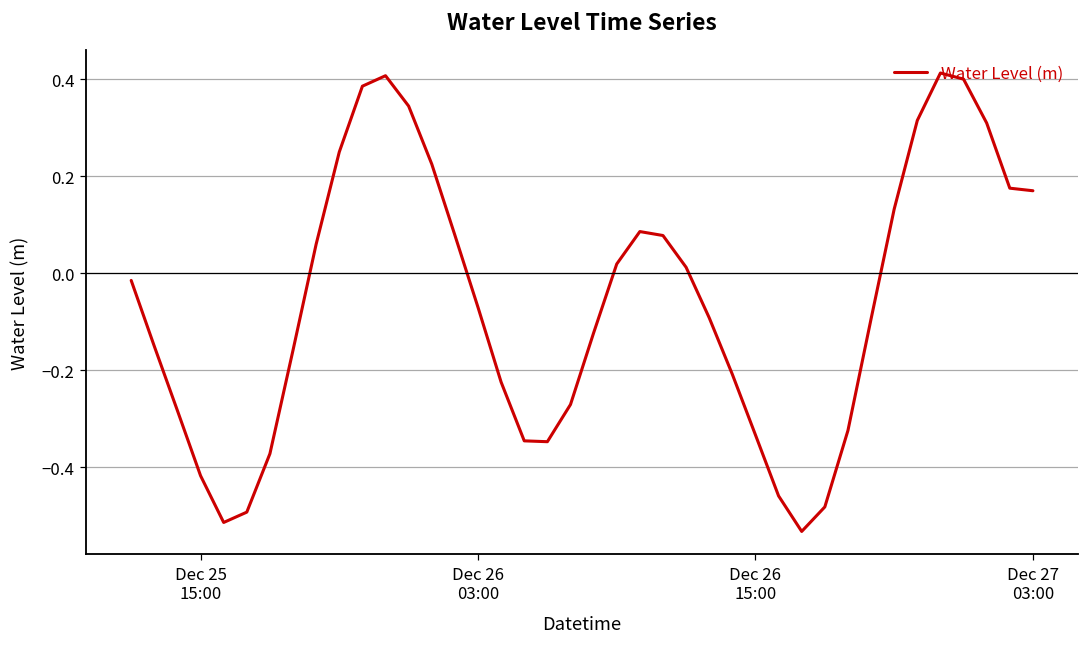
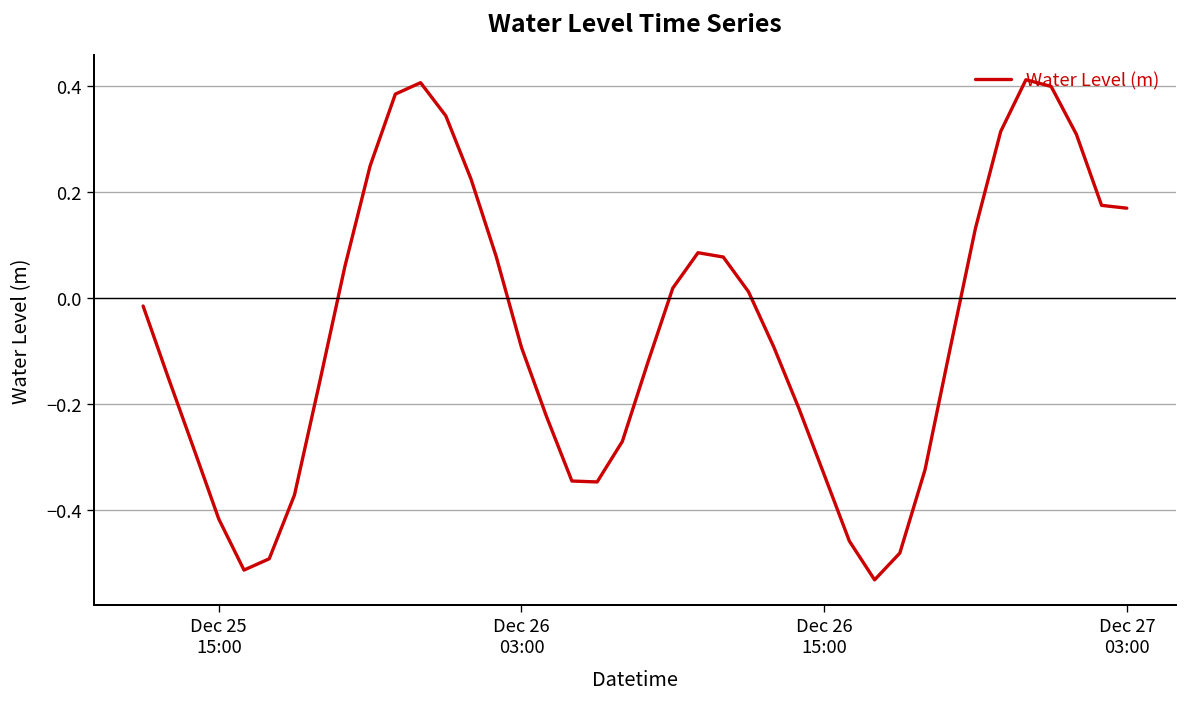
Dec 26 03:00: -0.07 -> -0.09
